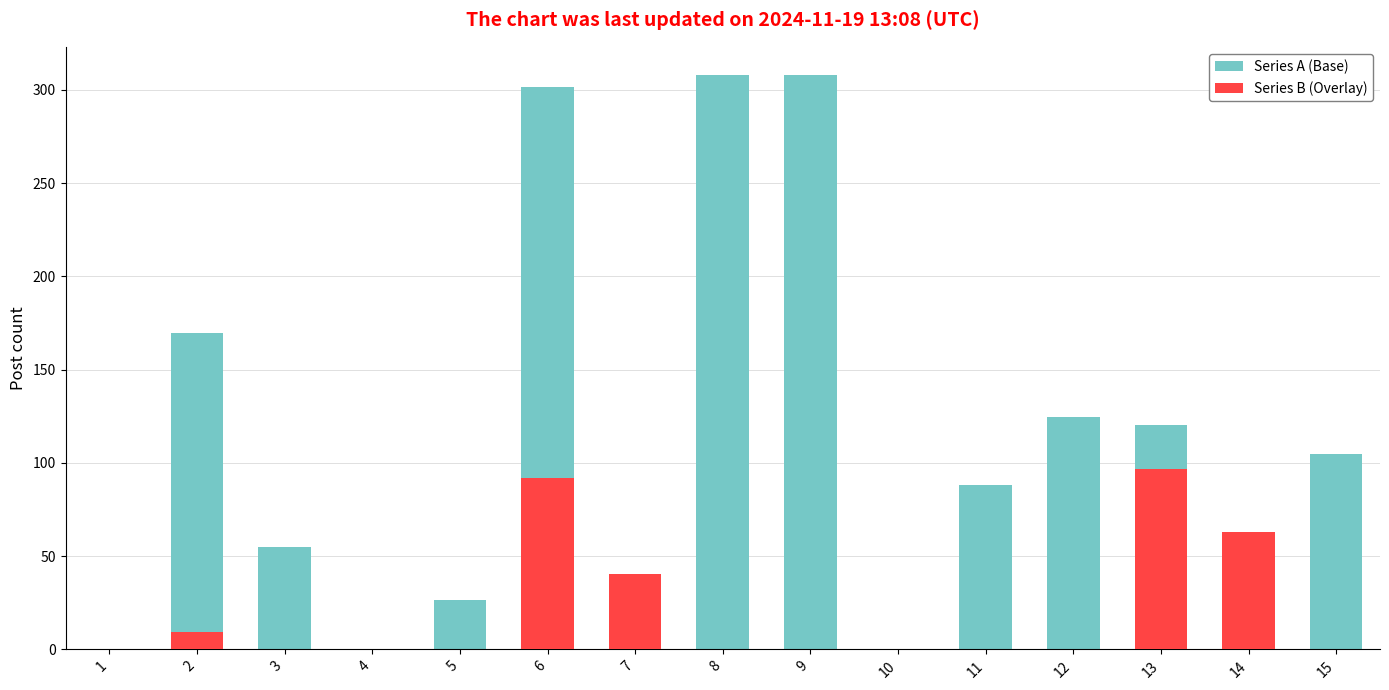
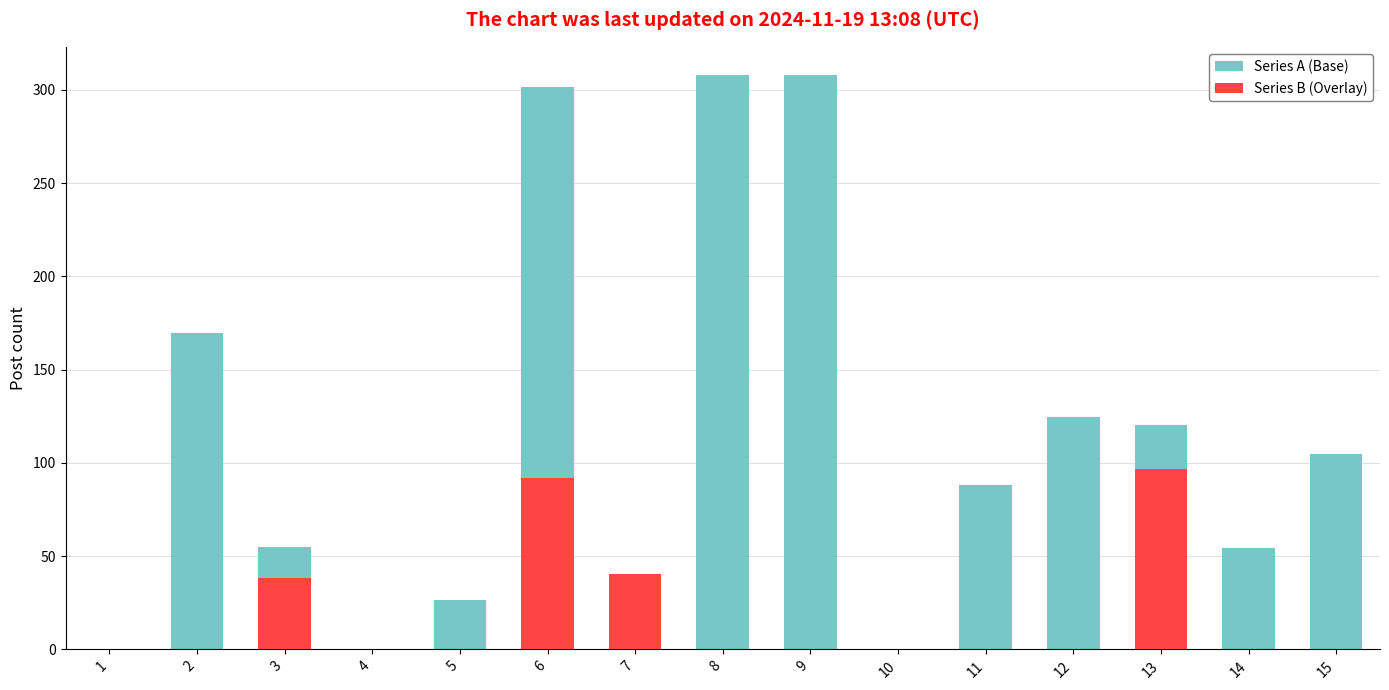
Series B (Overlay), 2: 10 -> 0
Series B (Overlay), 3: 0 -> 38
Series B (Overlay), 14: 63 -> 0
